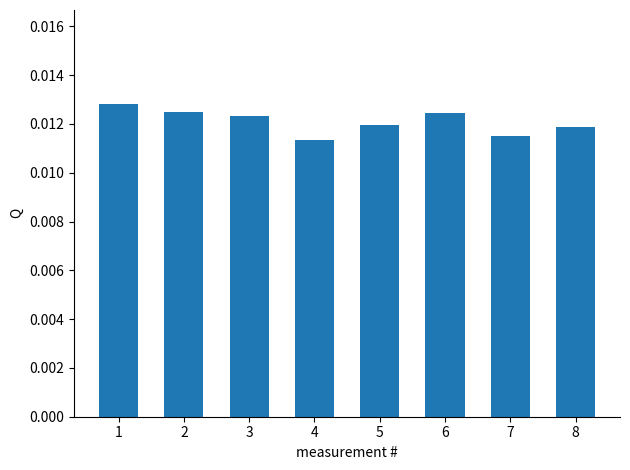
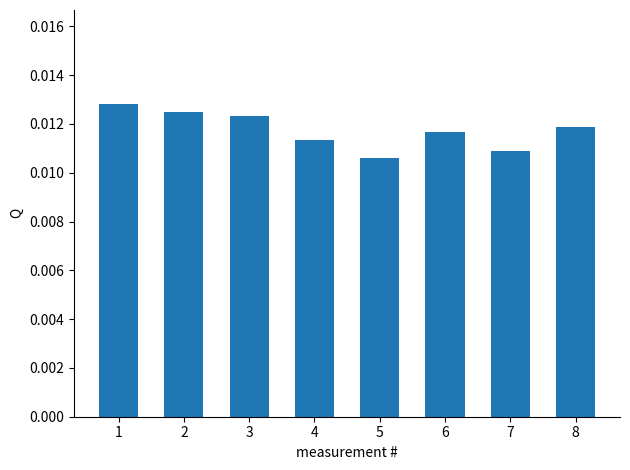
5: 0.0119 -> 0.0106
6: 0.0125 -> 0.0117
7: 0.0115 -> 0.0109
